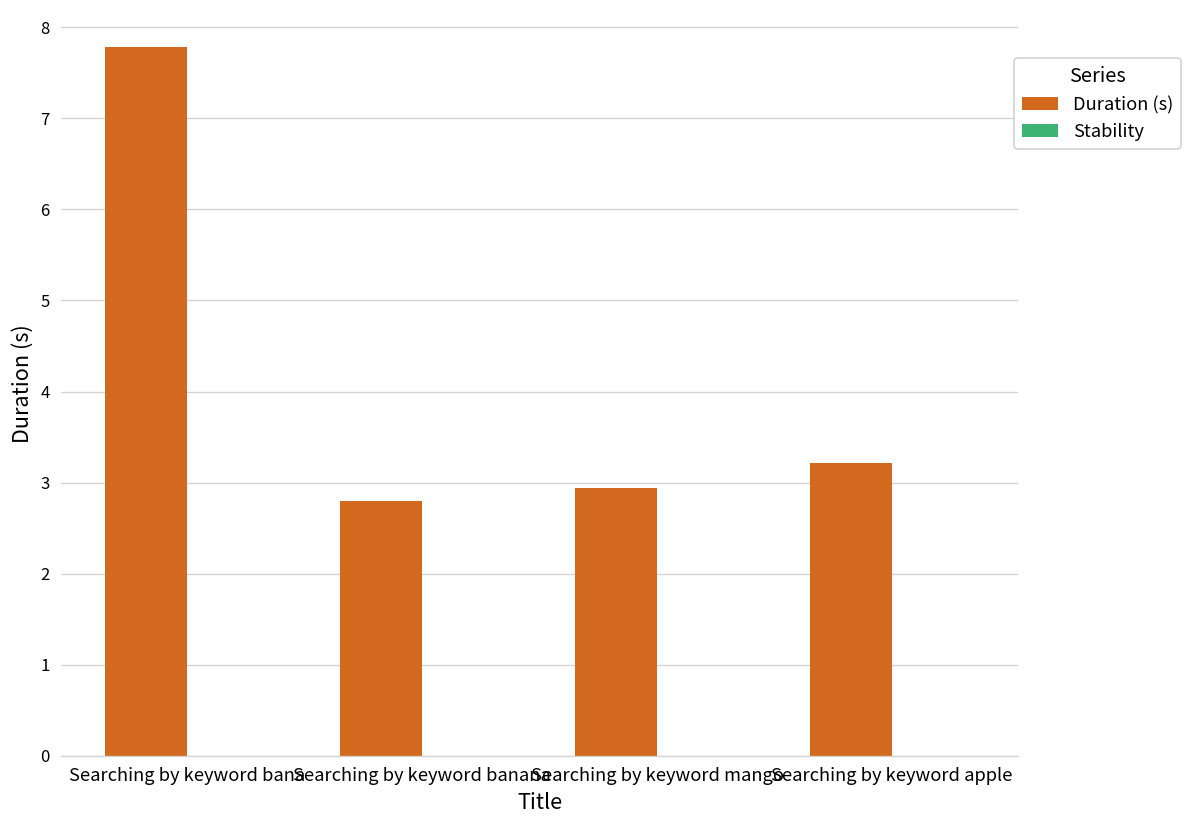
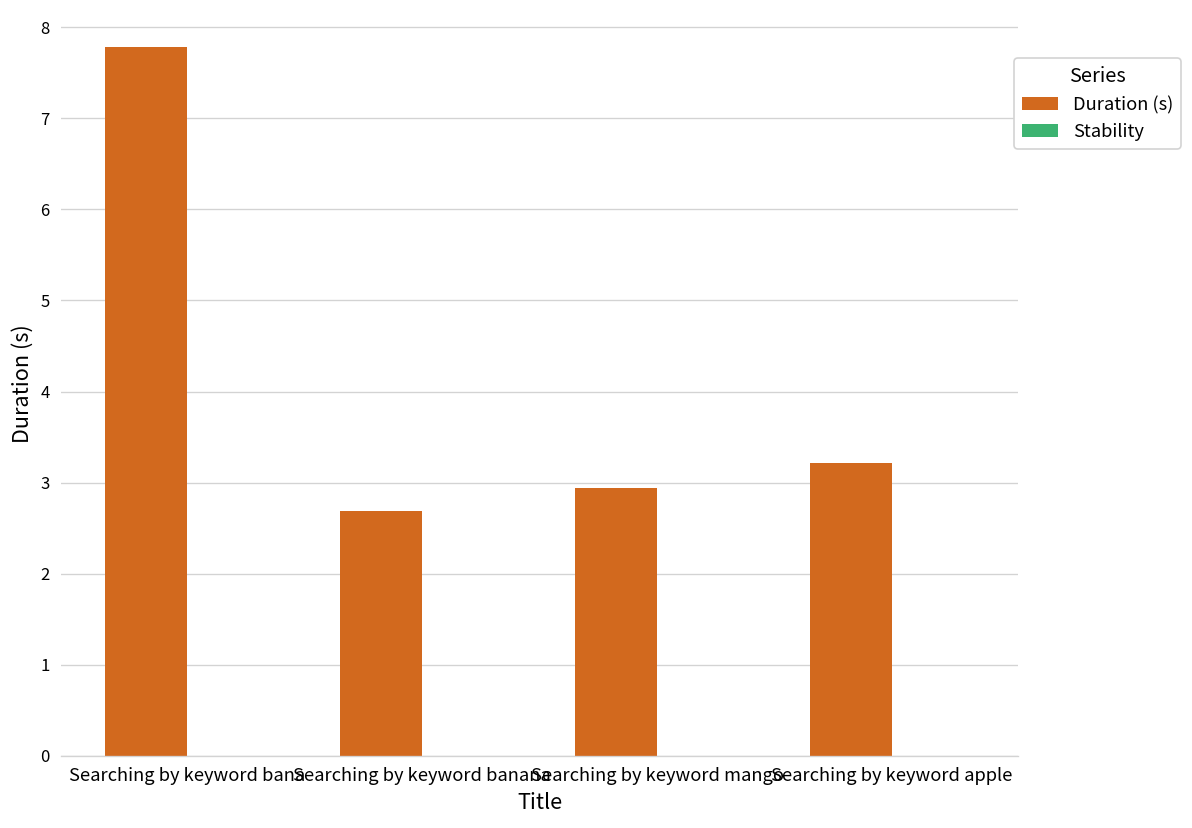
Duration (s), Searching by keyword banana: 2.8 -> 2.7
